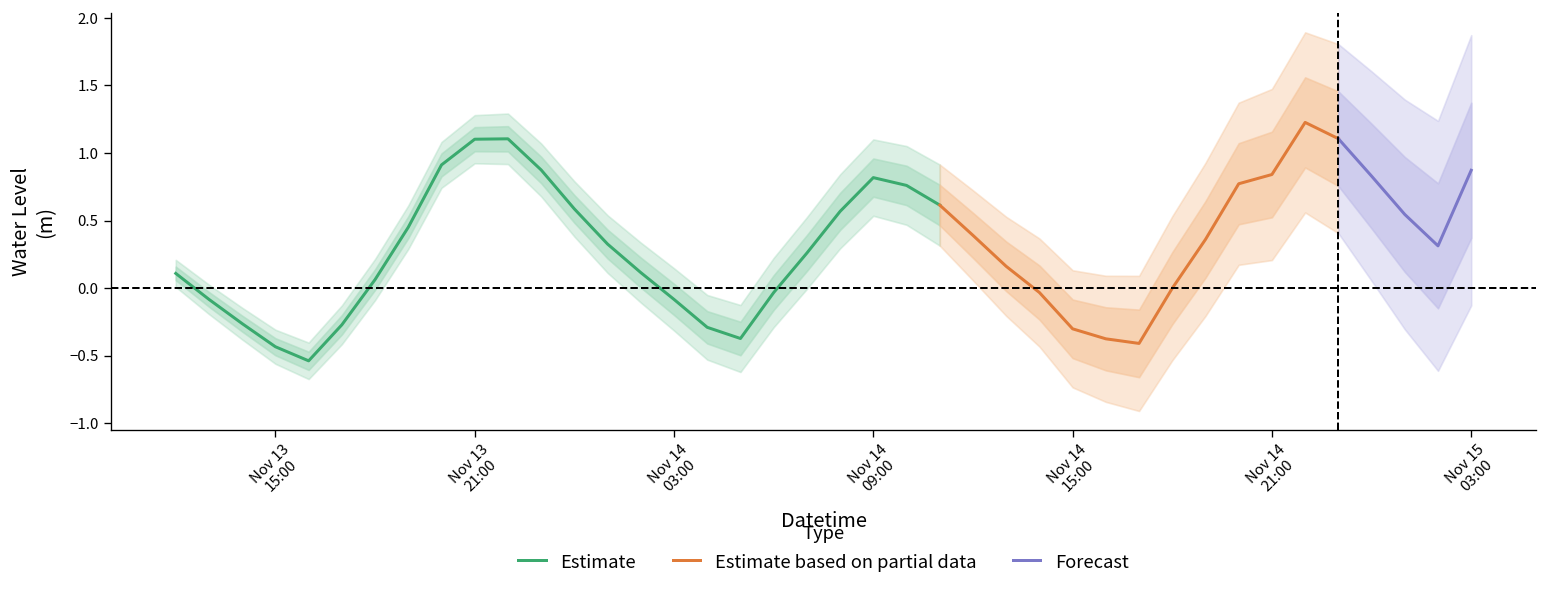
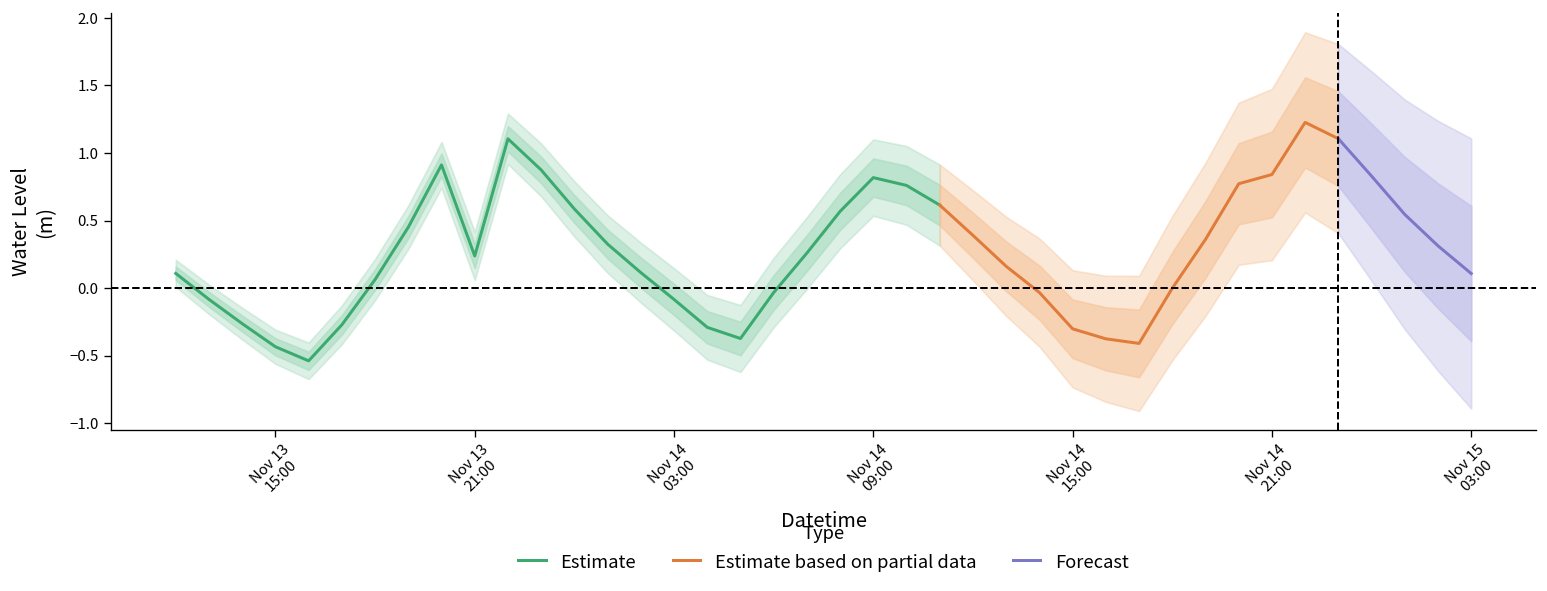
Estimate, Nov 13 21:00: 1.10 -> 0.24
Forecast, Nov 15 03:00: 0.87 -> 0.11
